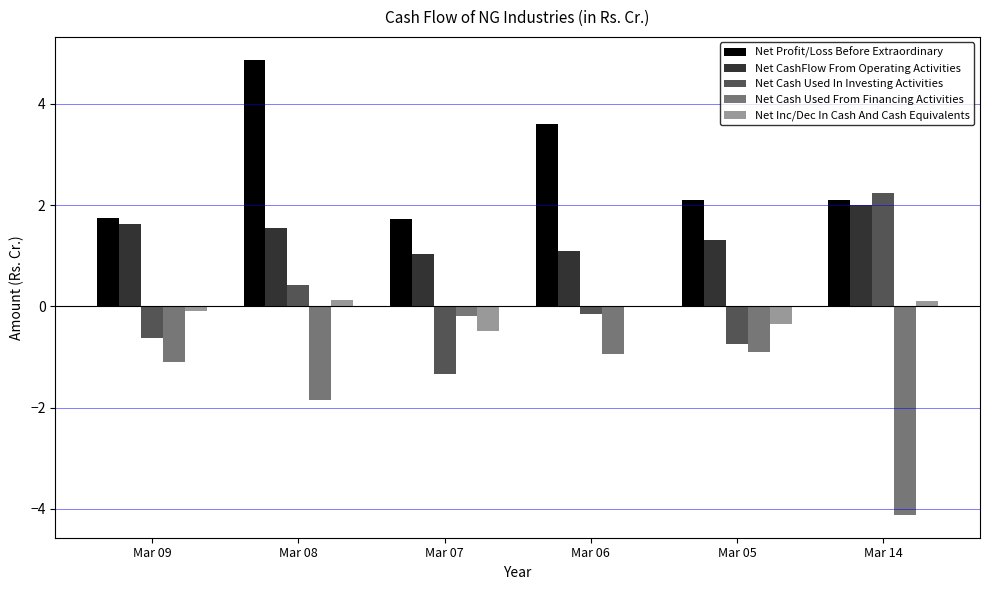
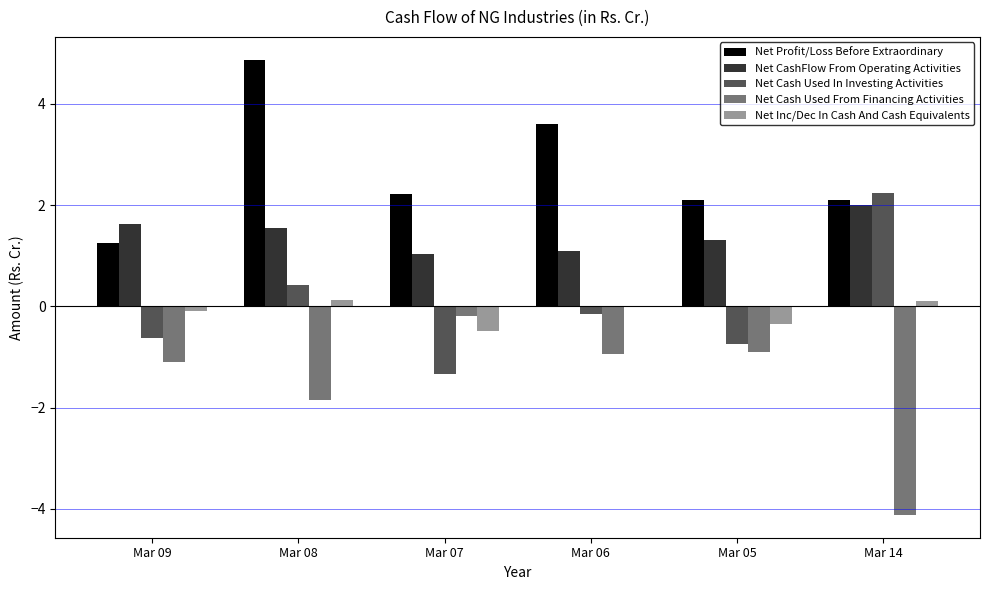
Net Profit/Loss Before Extraordinary, Mar 09: 1.8 -> 1.3
Net Profit/Loss Before Extraordinary, Mar 07: 1.7 -> 2.2
